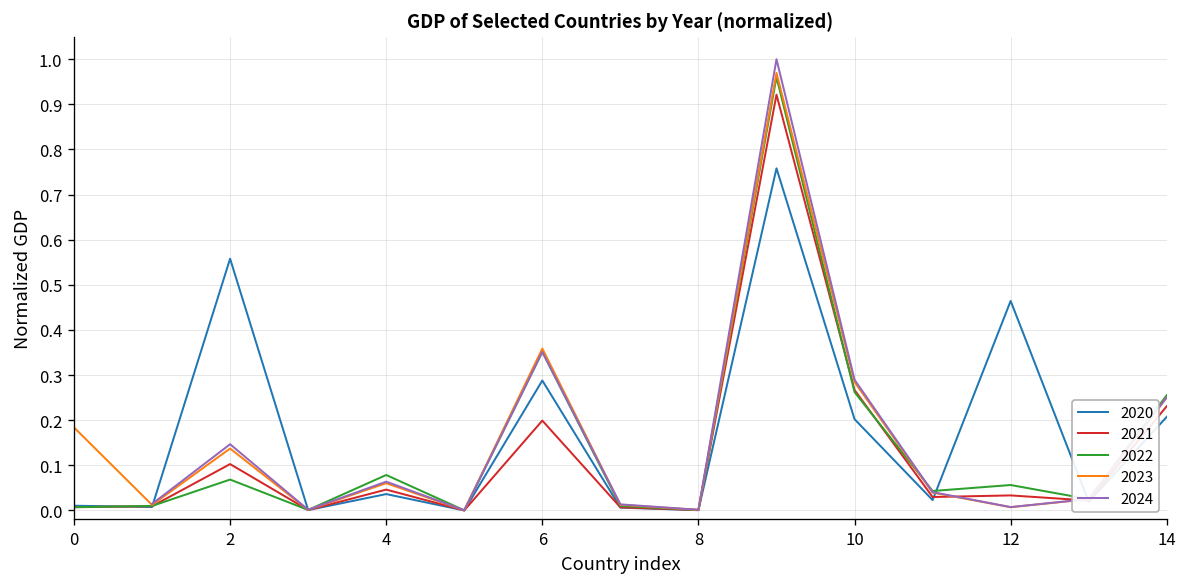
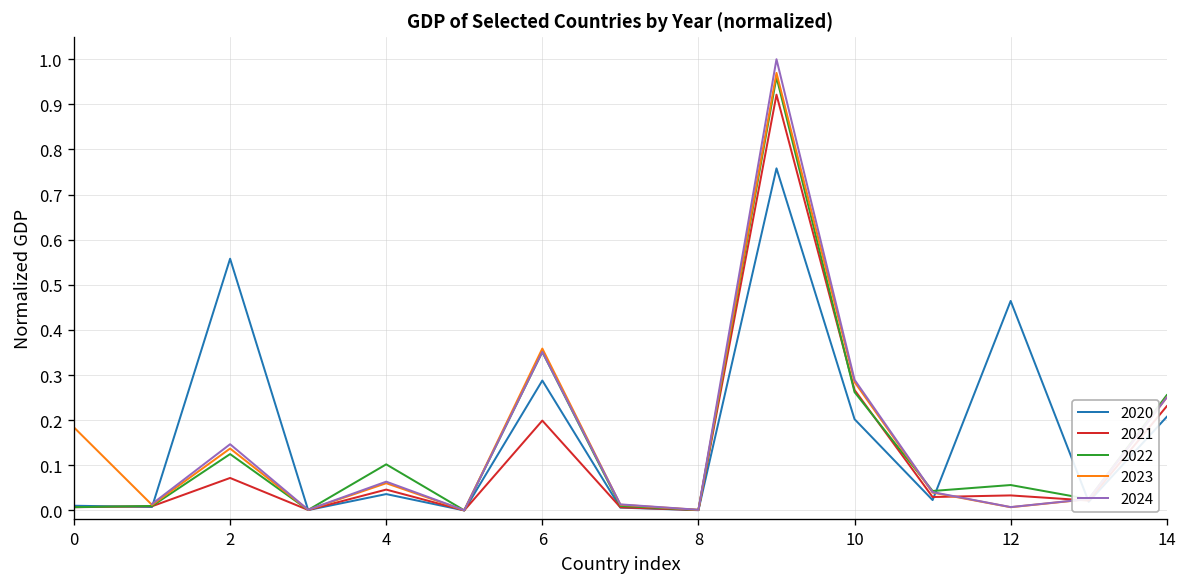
2021, 2: 0.10 -> 0.07
2022, 2: 0.07 -> 0.12
2022, 4: 0.08 -> 0.10
